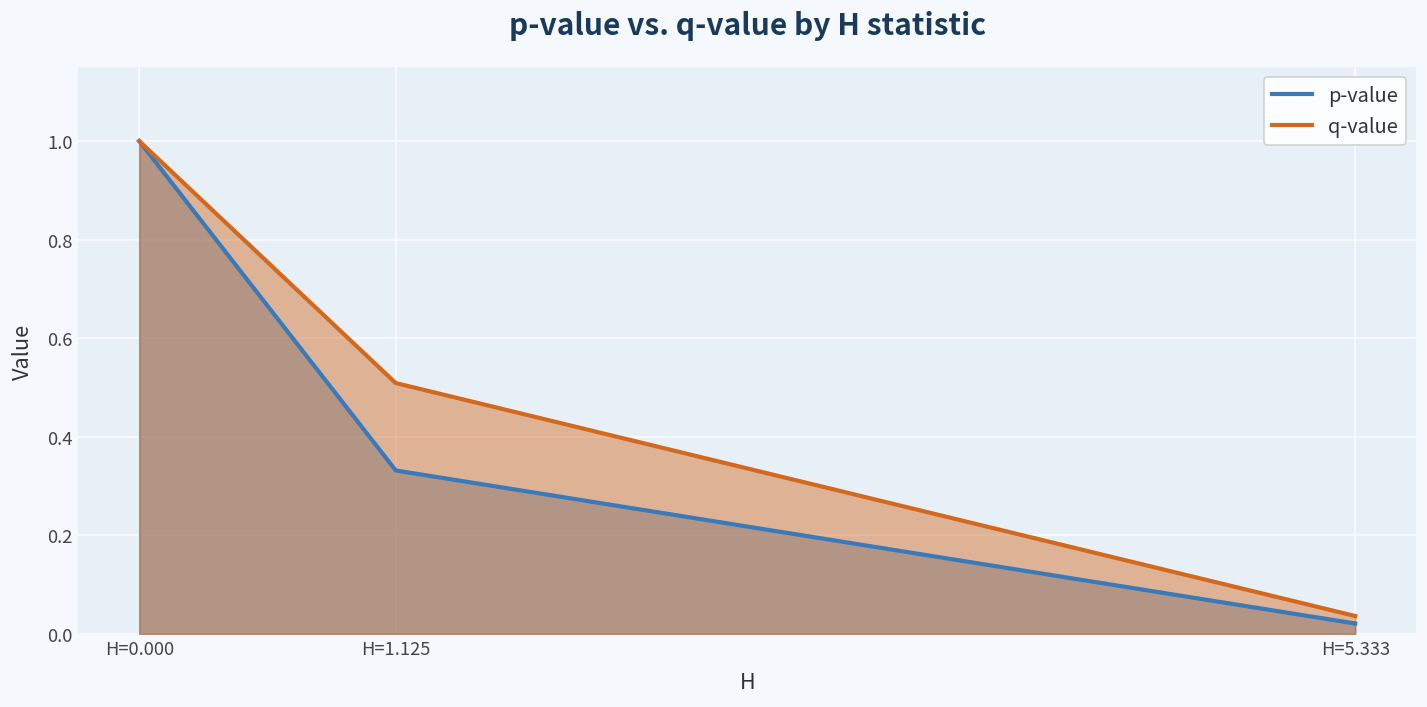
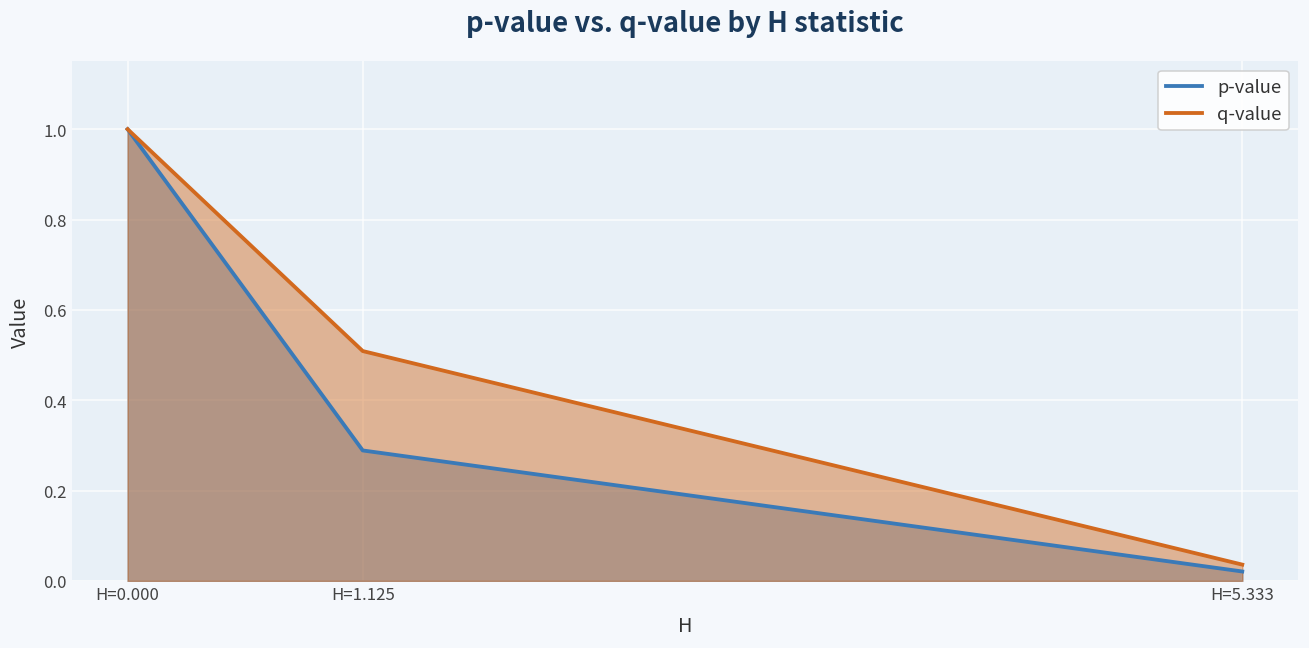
p-value, H=1.125: 0.33 -> 0.29
